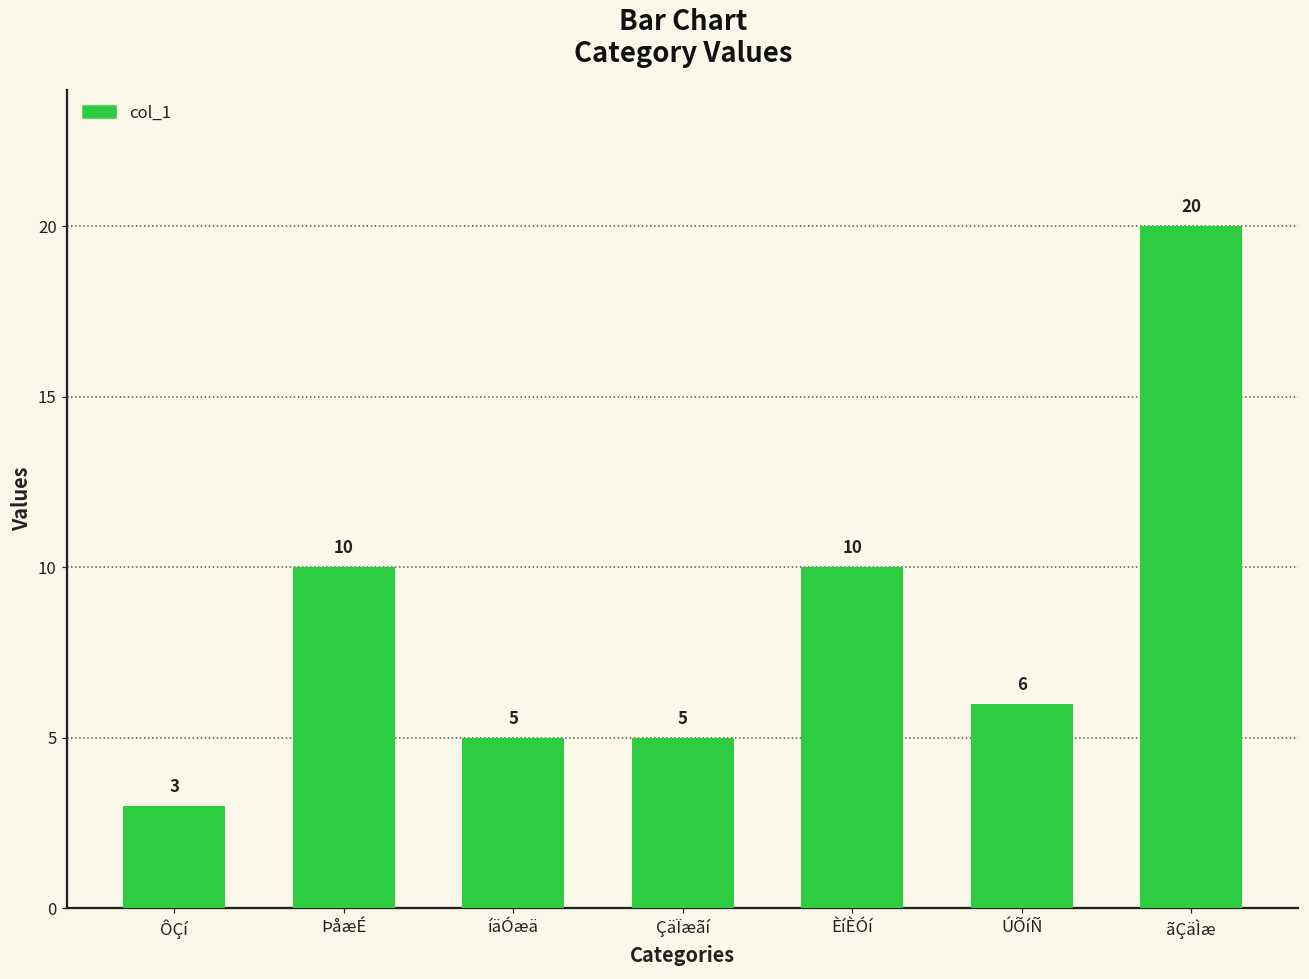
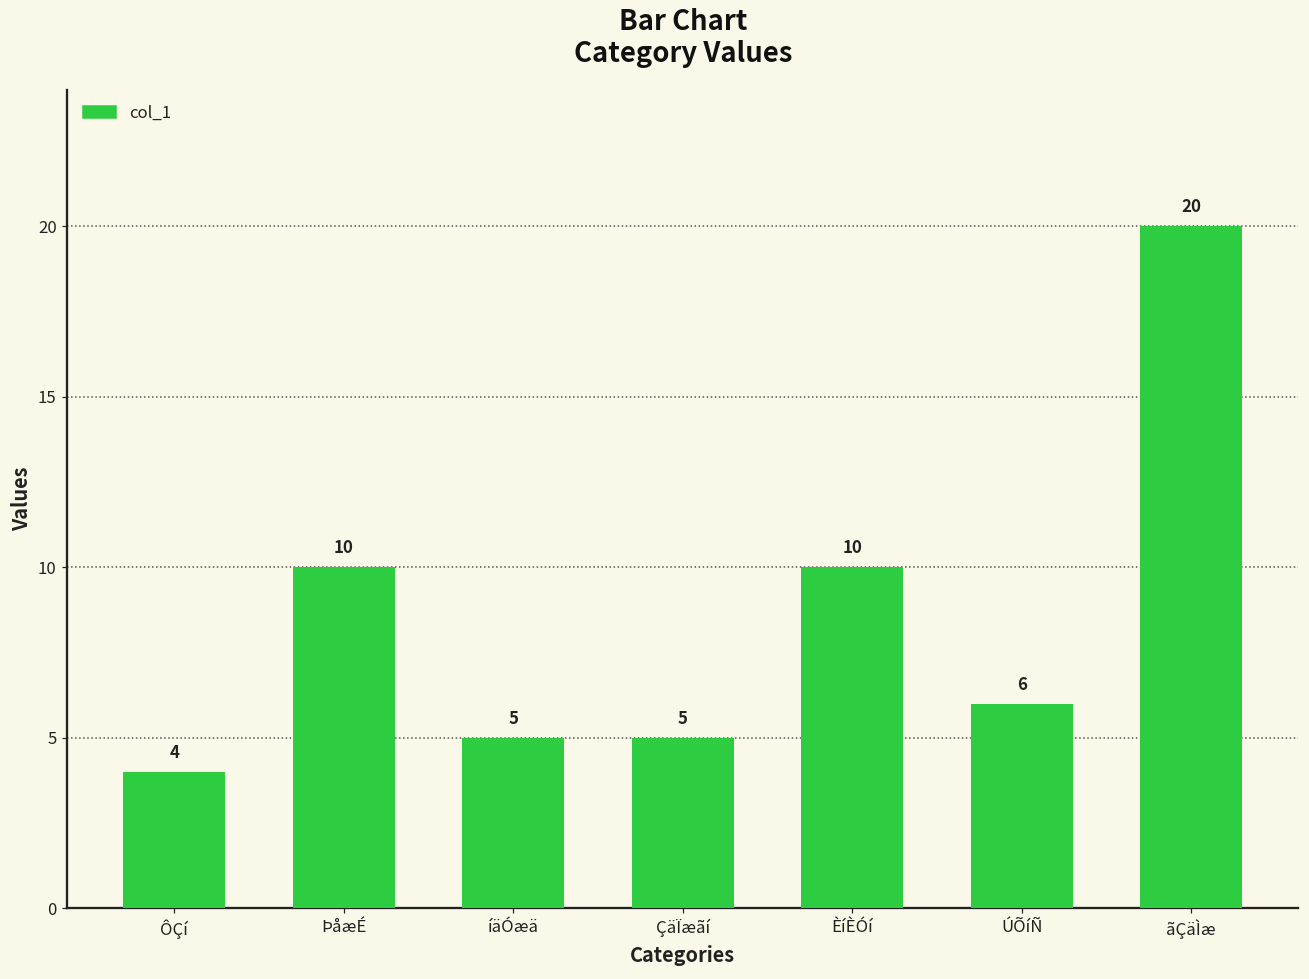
ÔÇí: 3 -> 4
